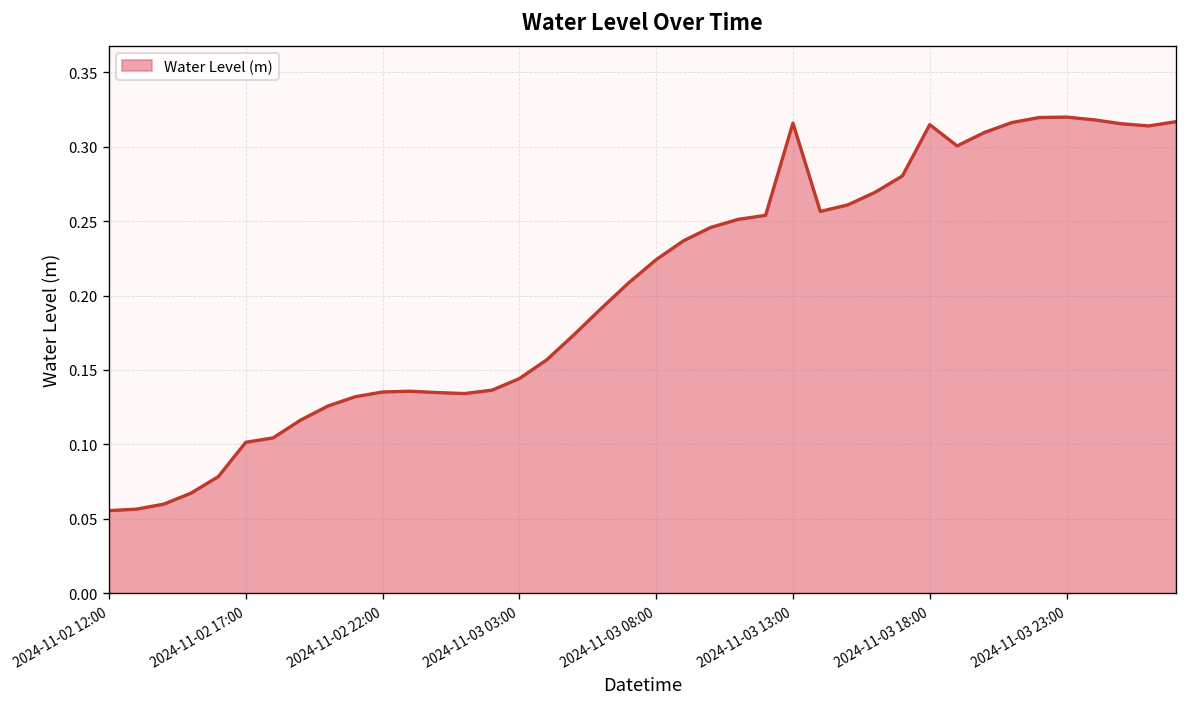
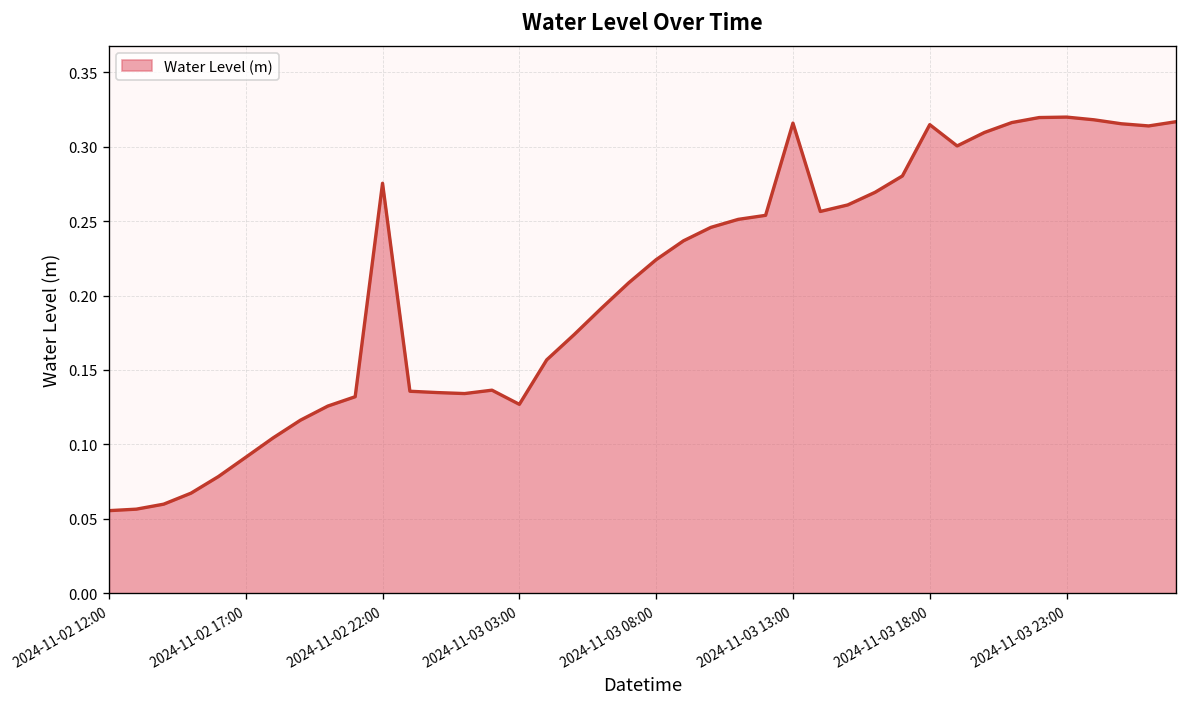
2024-11-02 17:00: 0.101 -> 0.091
2024-11-02 22:00: 0.135 -> 0.275
2024-11-03 03:00: 0.144 -> 0.127
